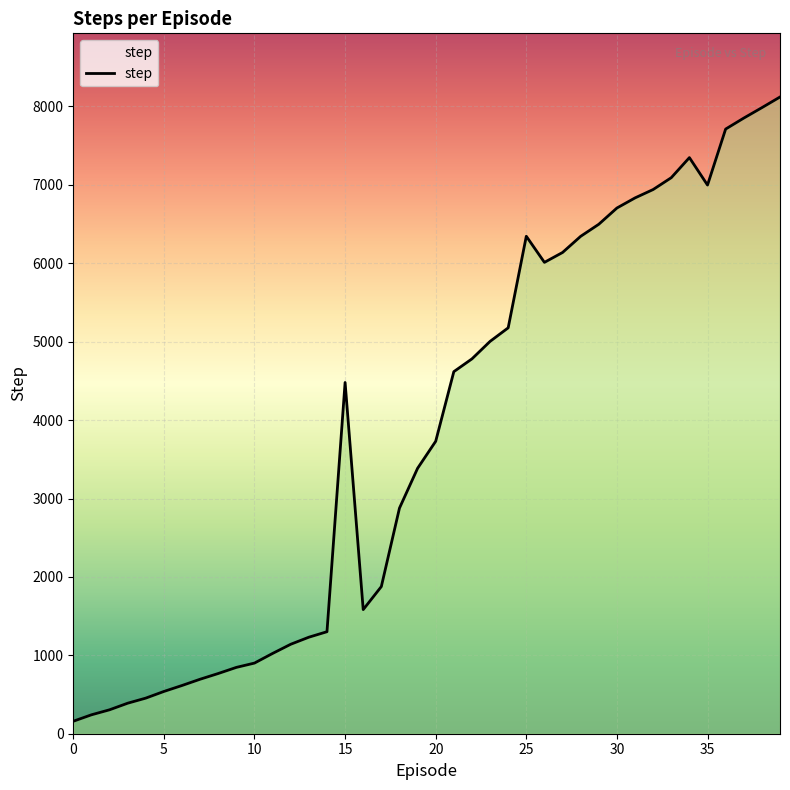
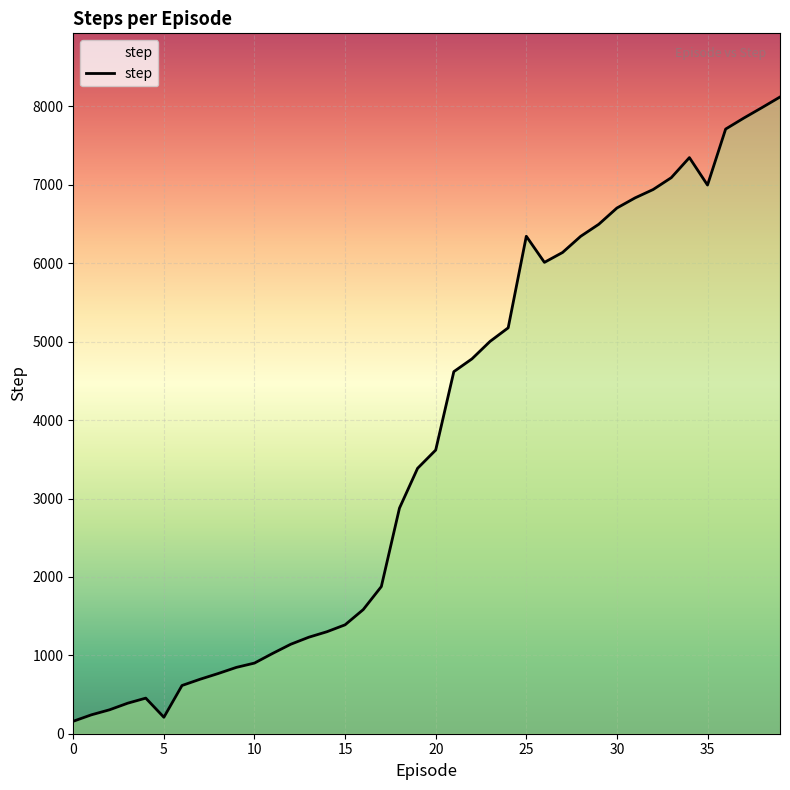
5: 500 -> 200
15: 4500 -> 1400
20: 3700 -> 3600
